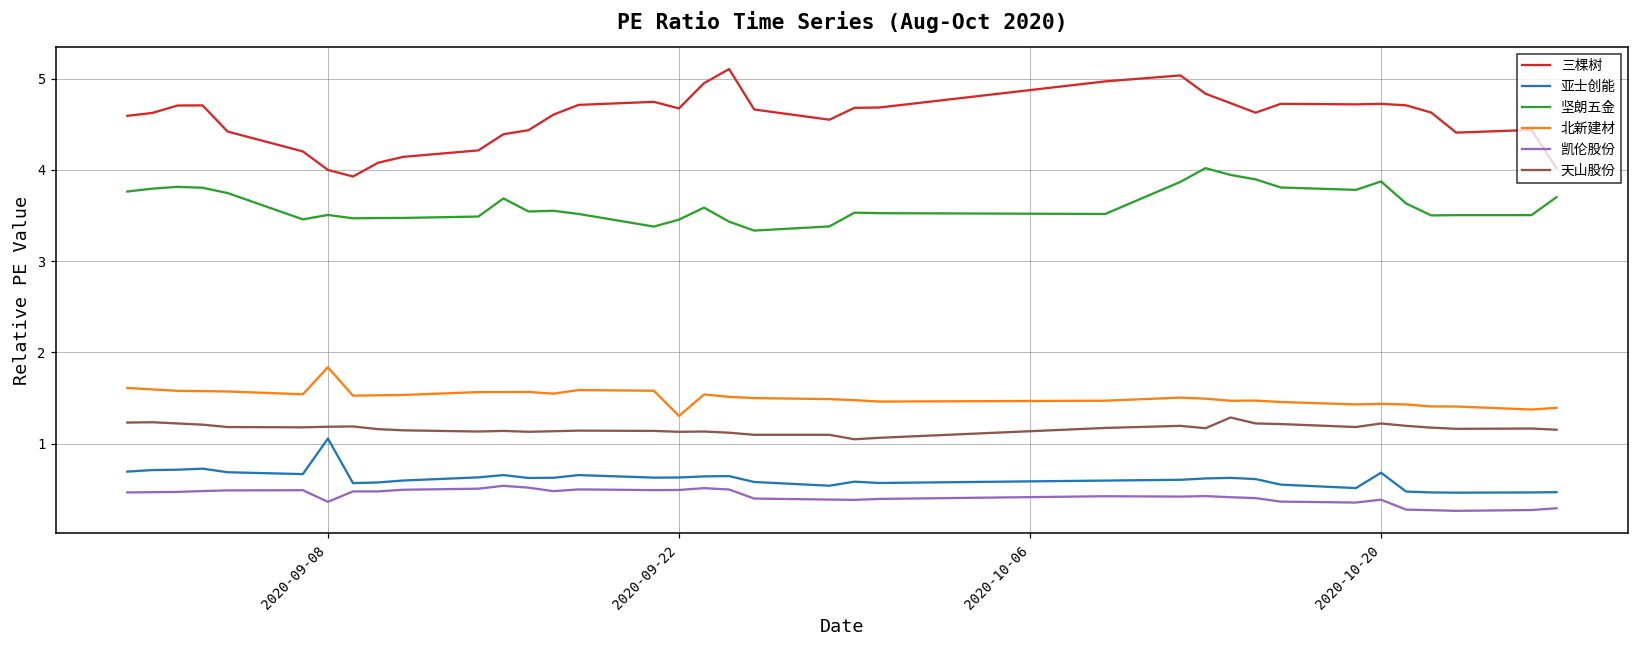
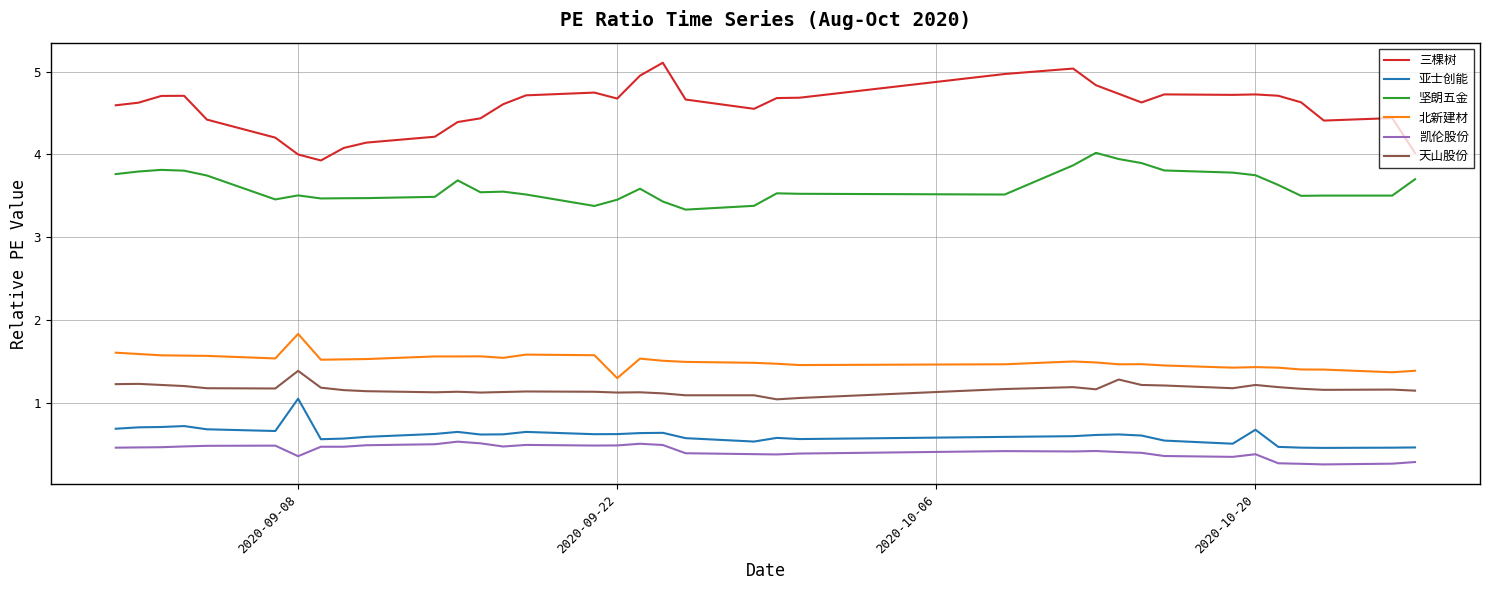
天山股份, 2020-09-08: 1.2 -> 1.4
坚朗五金, 2020-10-20: 3.9 -> 3.7
